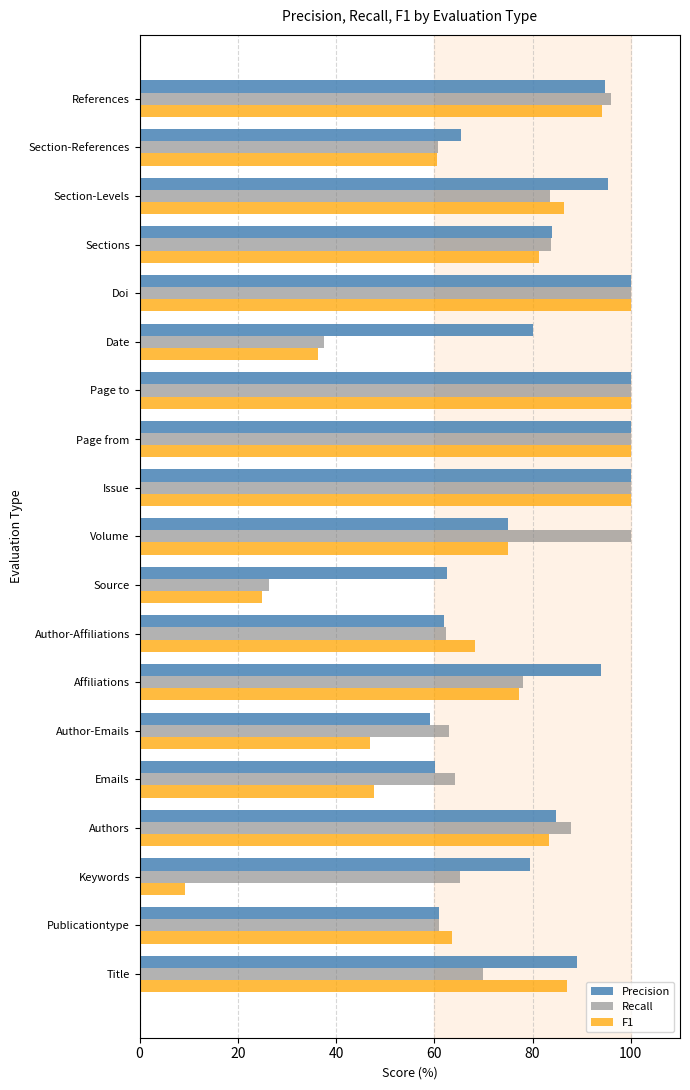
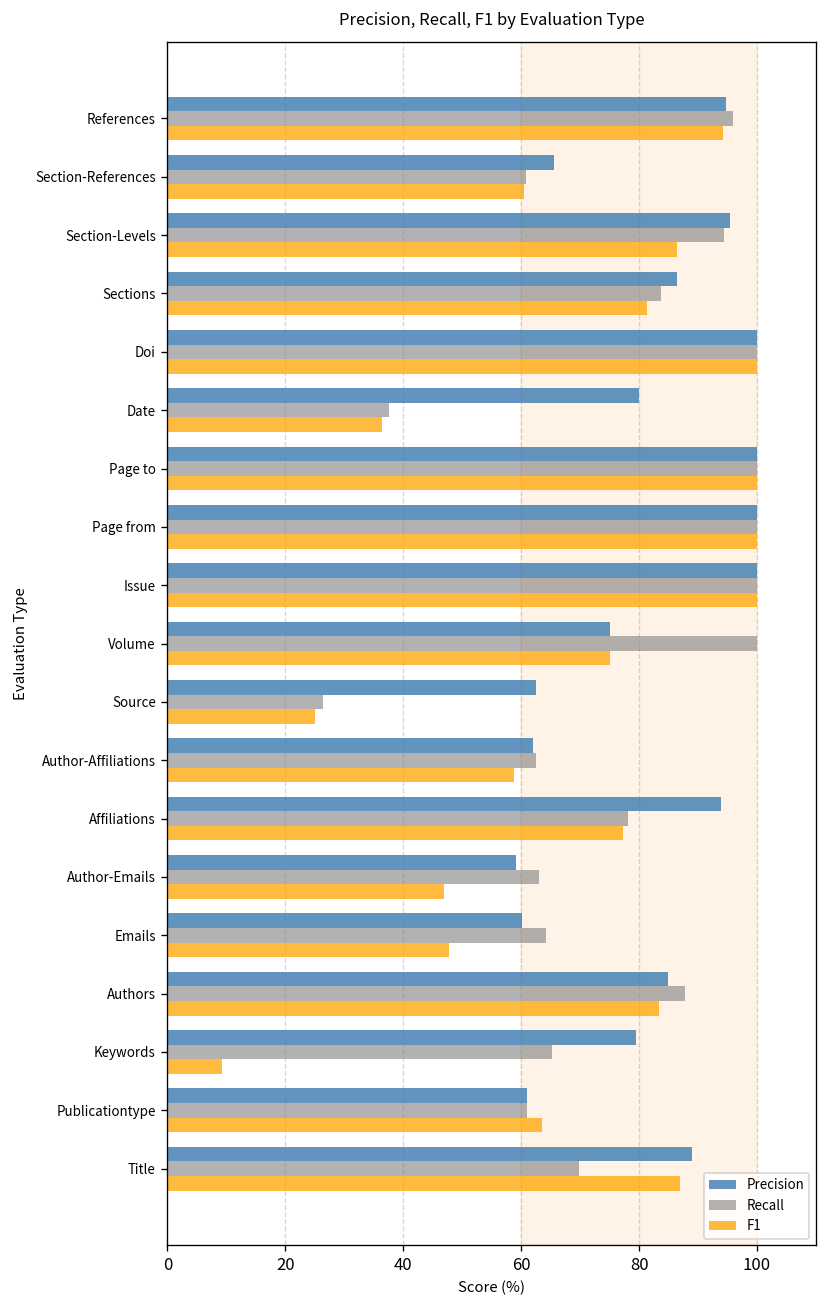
Recall, Section-Levels: 83 -> 94
Precision, Sections: 84 -> 86
F1, Author-Affiliations: 68 -> 59
